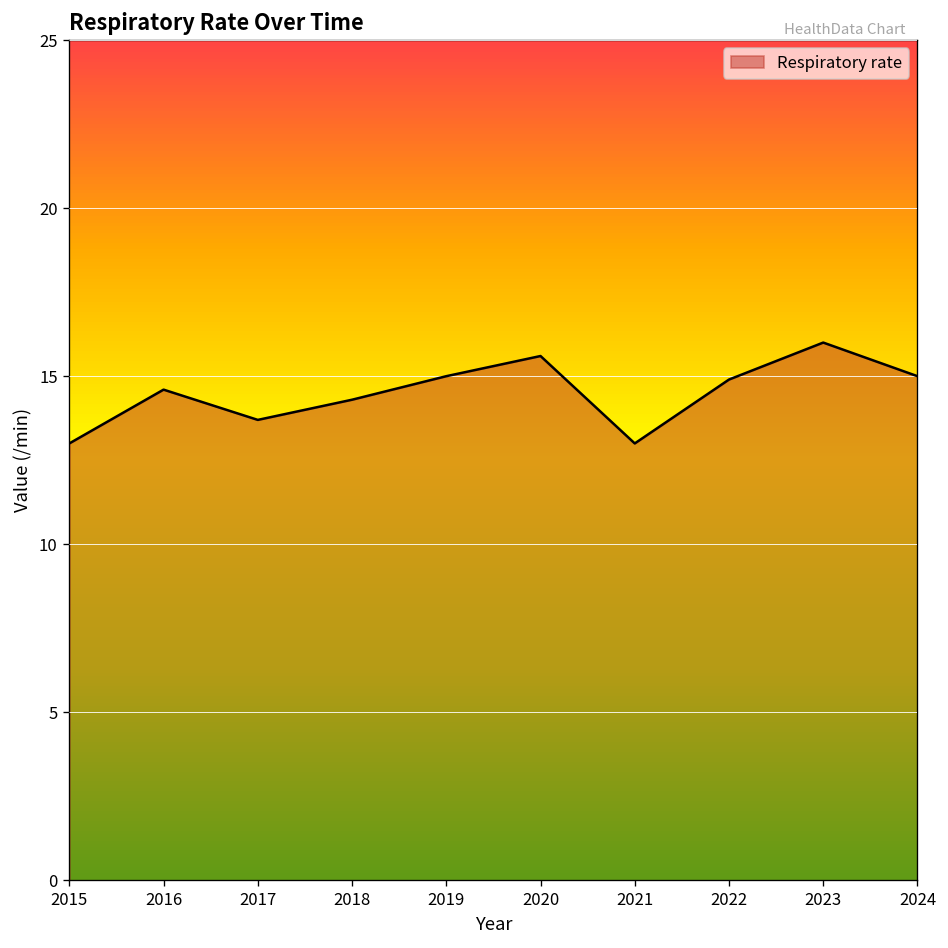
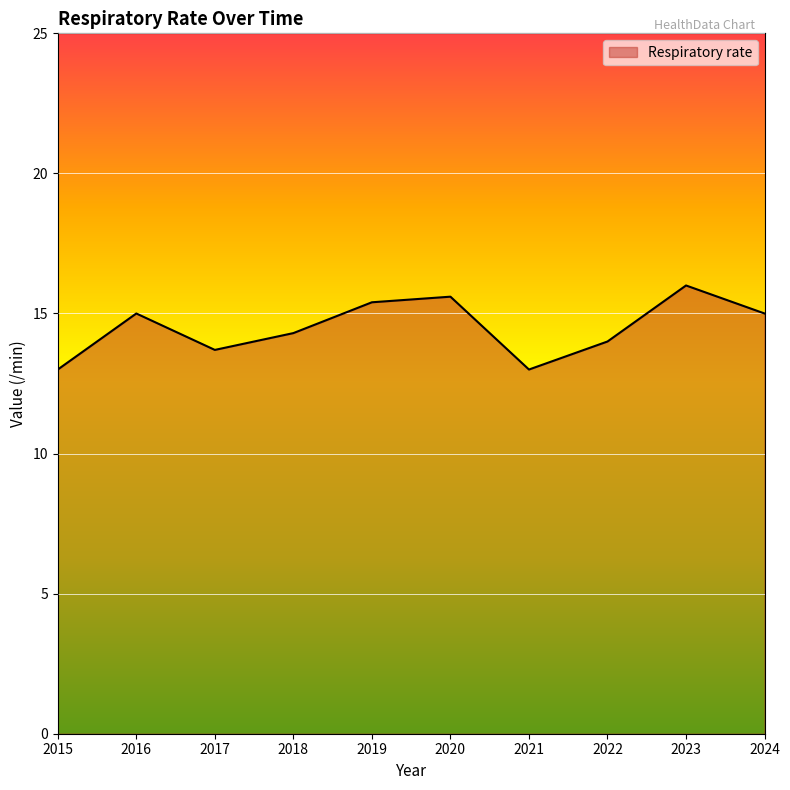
2016: 14.6 -> 15.0
2019: 15.0 -> 15.4
2022: 14.9 -> 14.0
